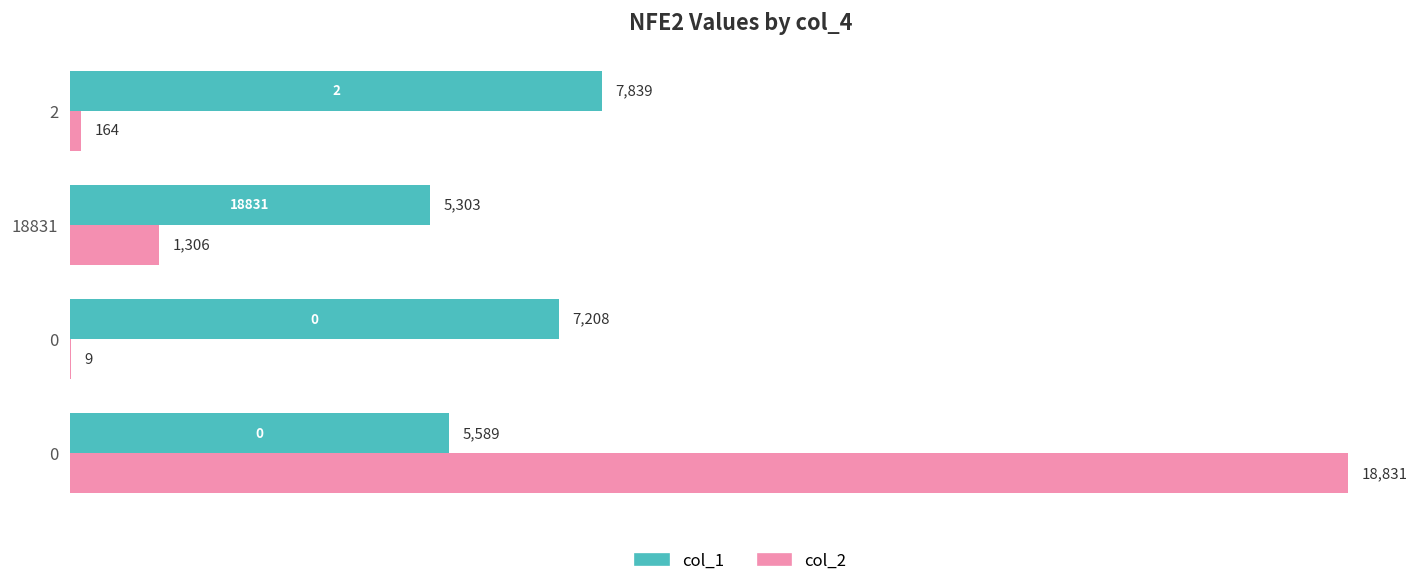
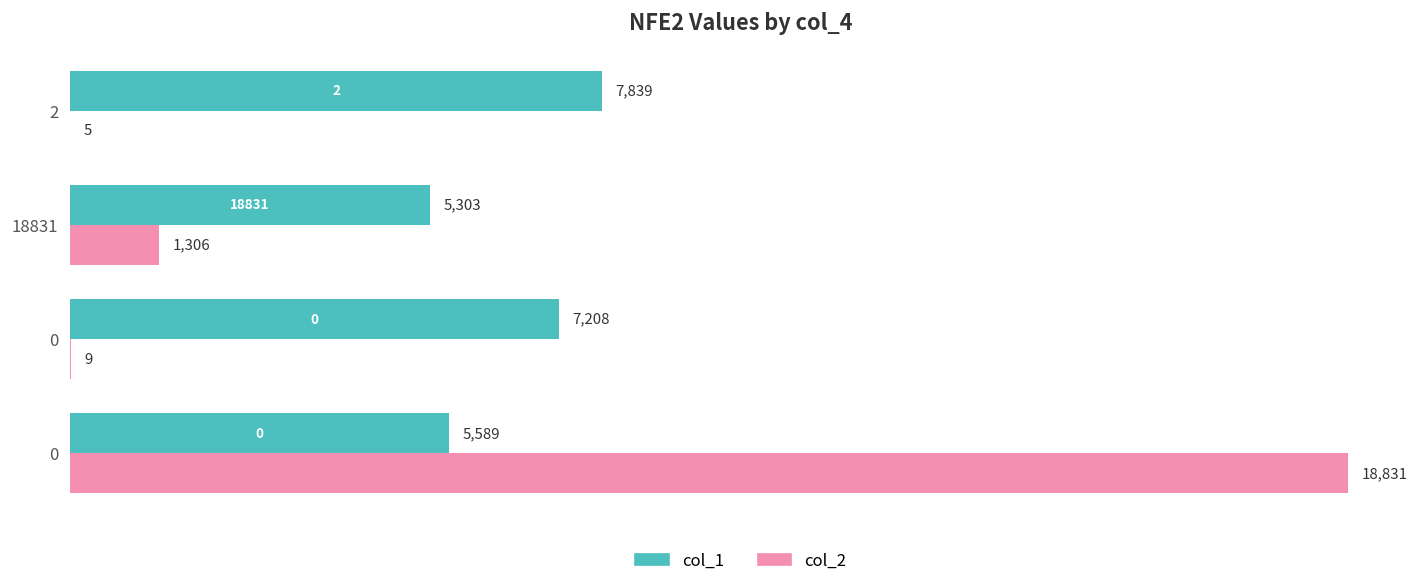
col_2, 2: 164 -> 5
